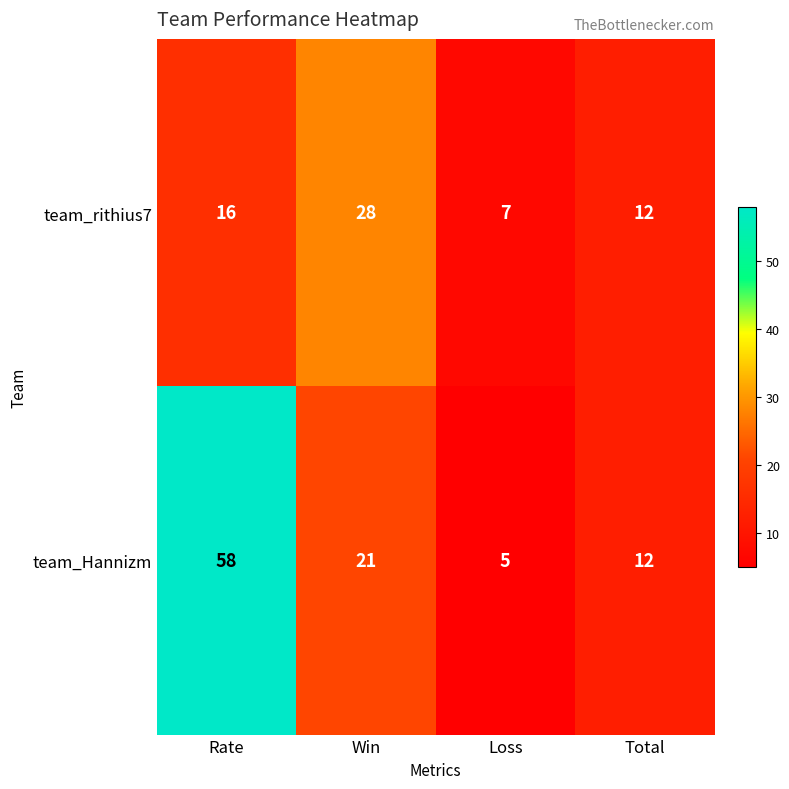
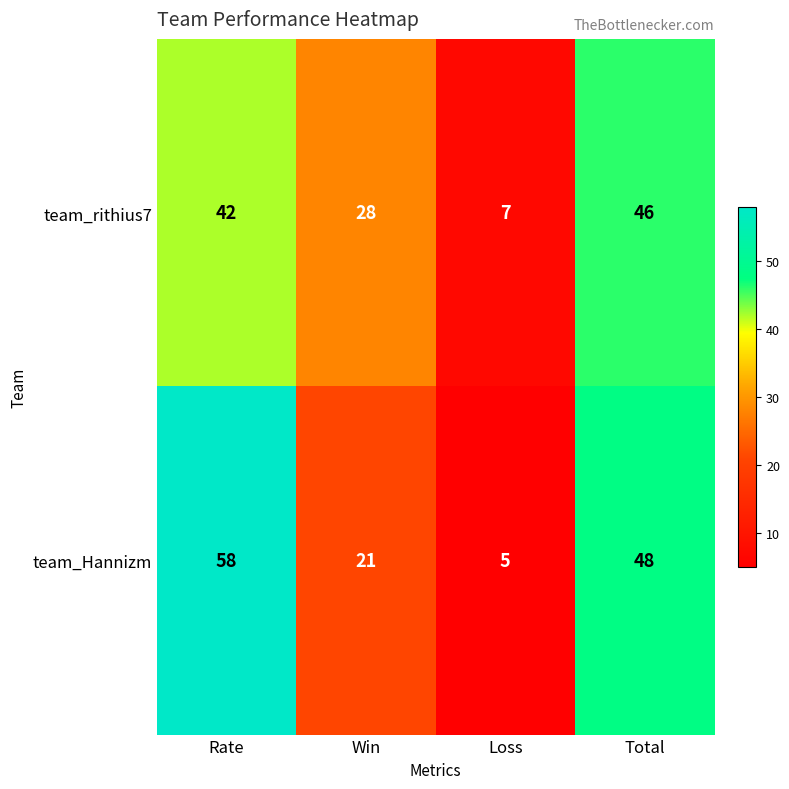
team_rithius7, Rate: 16 -> 42
team_rithius7, Total: 12 -> 46
team_Hannizm, Total: 12 -> 48
